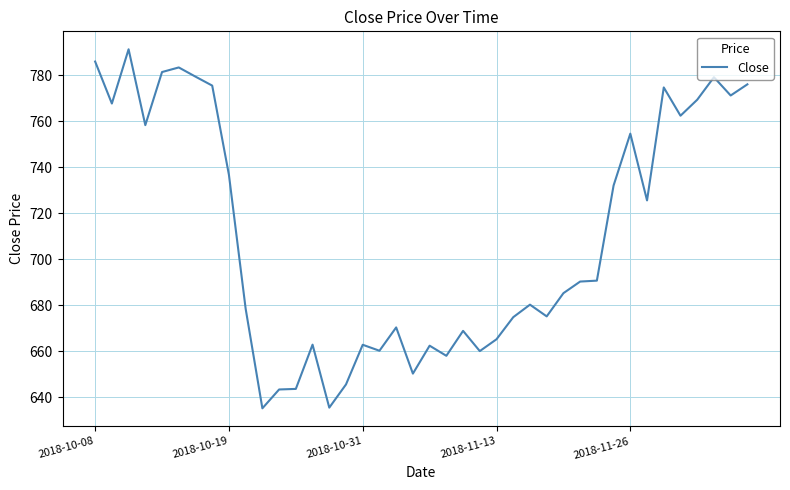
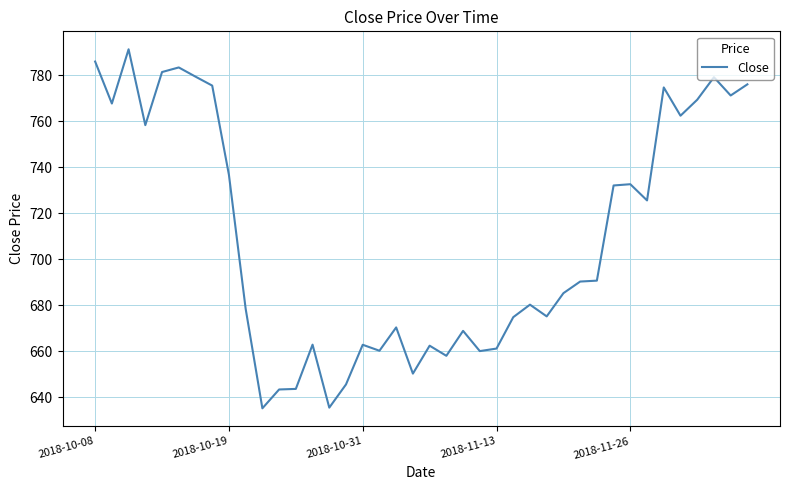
2018-11-13: 665 -> 661
2018-11-26: 755 -> 733
